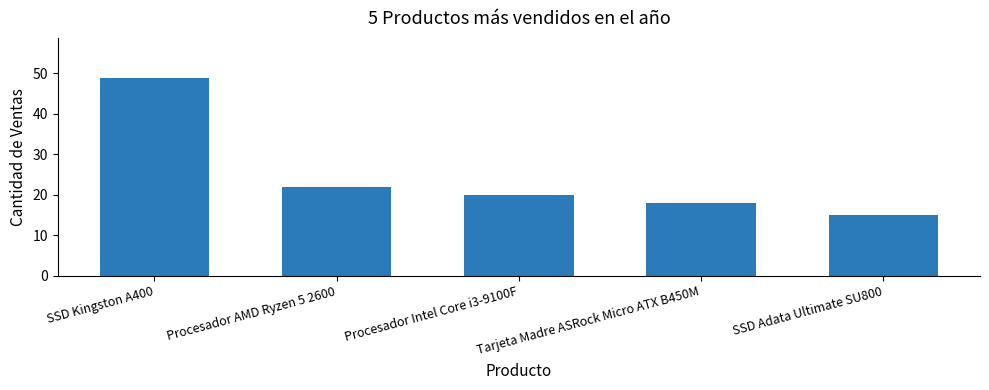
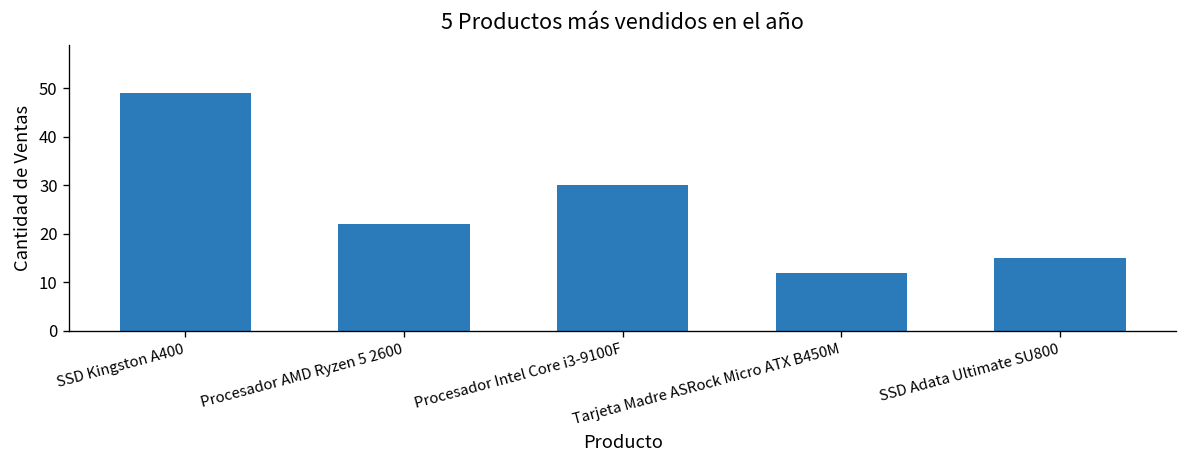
Procesador Intel Core i3-9100F: 20 -> 30
Tarjeta Madre ASRock Micro ATX B450M: 18 -> 12
